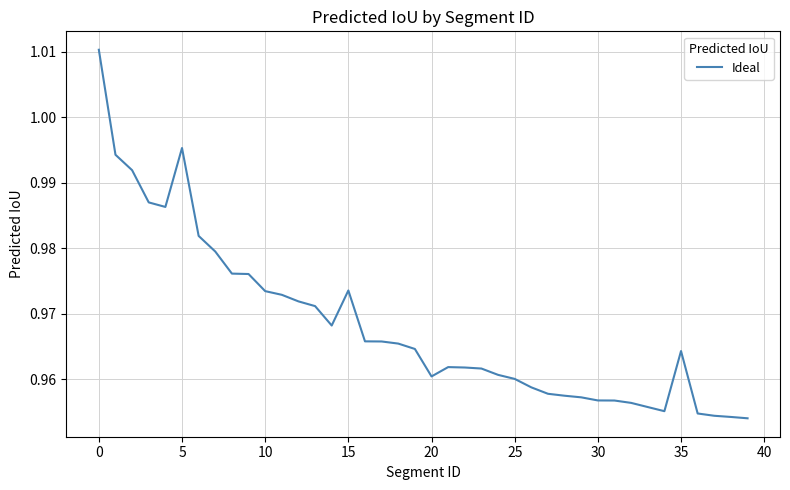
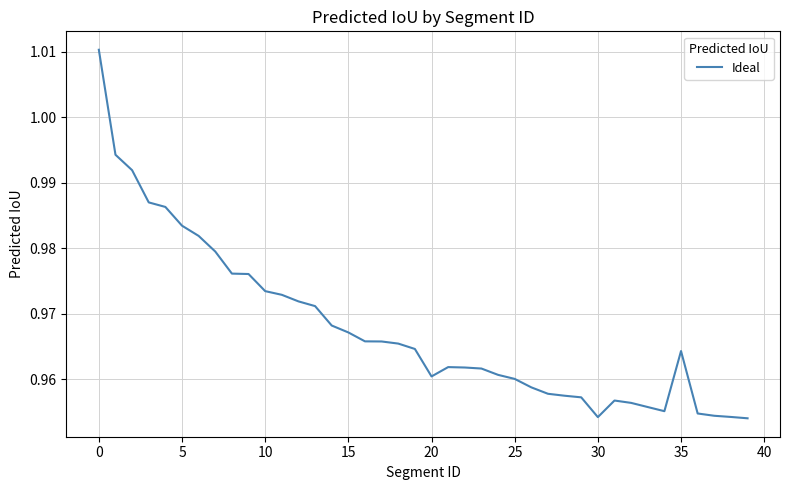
5: 0.995 -> 0.983
15: 0.974 -> 0.967
30: 0.957 -> 0.954
